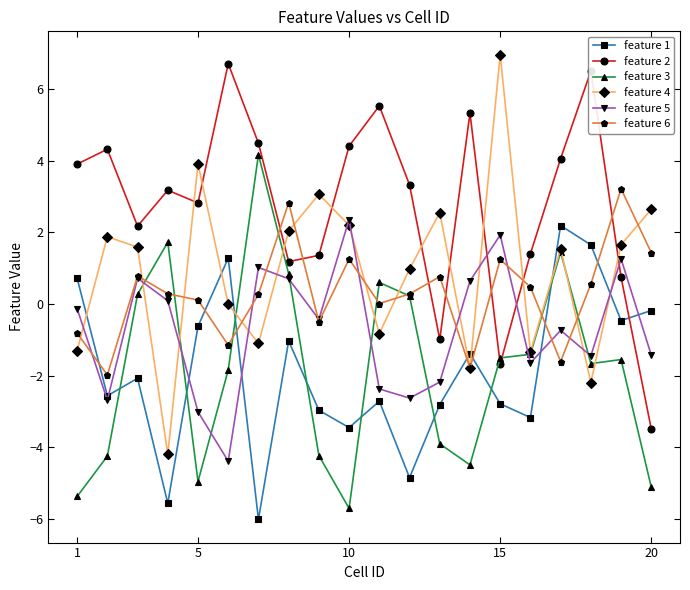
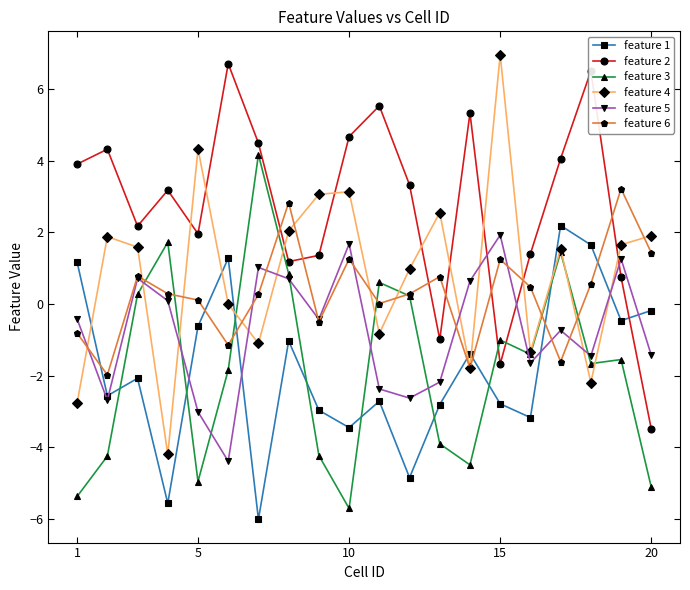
feature 1, 1: 0.7 -> 1.2
feature 4, 1: -1.3 -> -2.8
feature 5, 1: -0.1 -> -0.4
feature 2, 5: 2.8 -> 2.0
feature 4, 5: 3.9 -> 4.3
feature 2, 10: 4.4 -> 4.7
feature 4, 10: 2.2 -> 3.1
feature 5, 10: 2.4 -> 1.7
feature 3, 15: -1.5 -> -1.0
feature 4, 20: 2.6 -> 1.9
